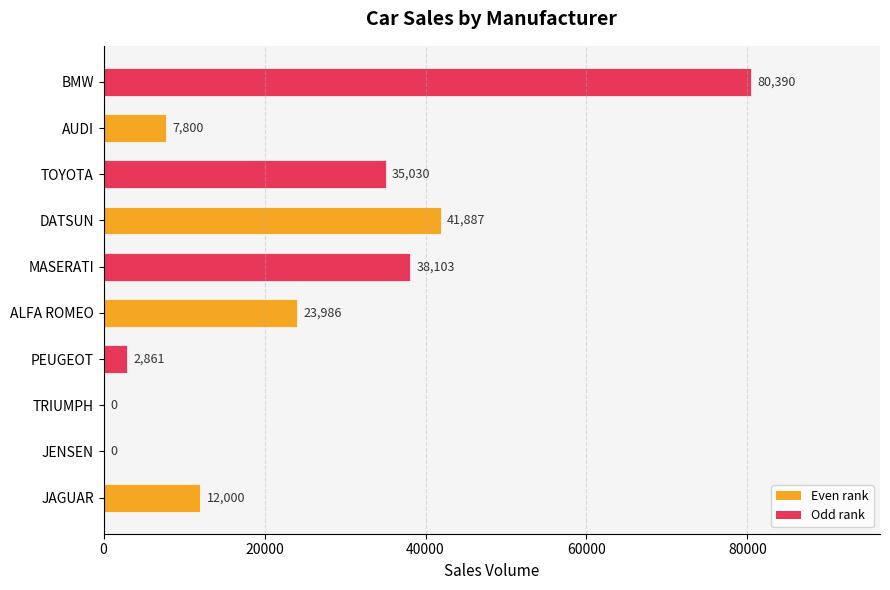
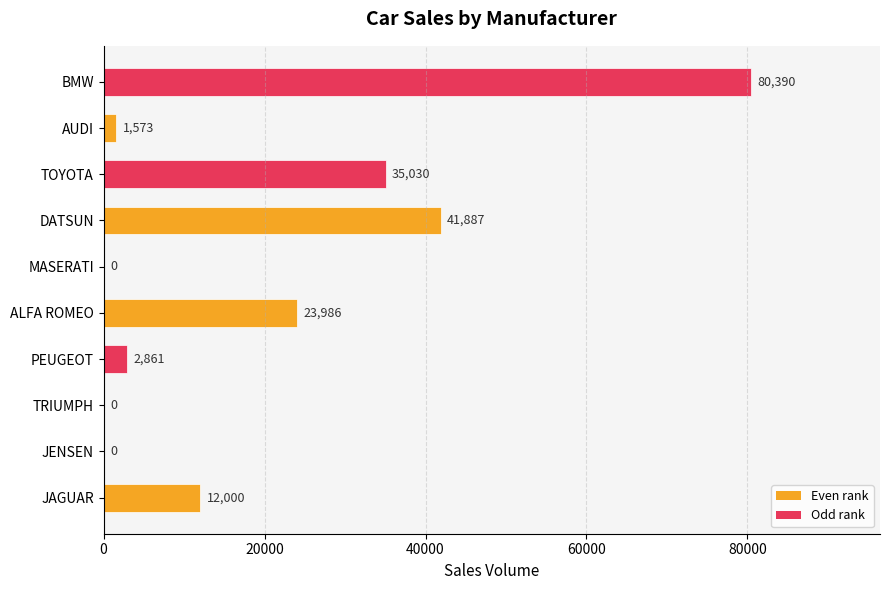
AUDI: 7,800 -> 1,573
MASERATI: 38,103 -> 0
